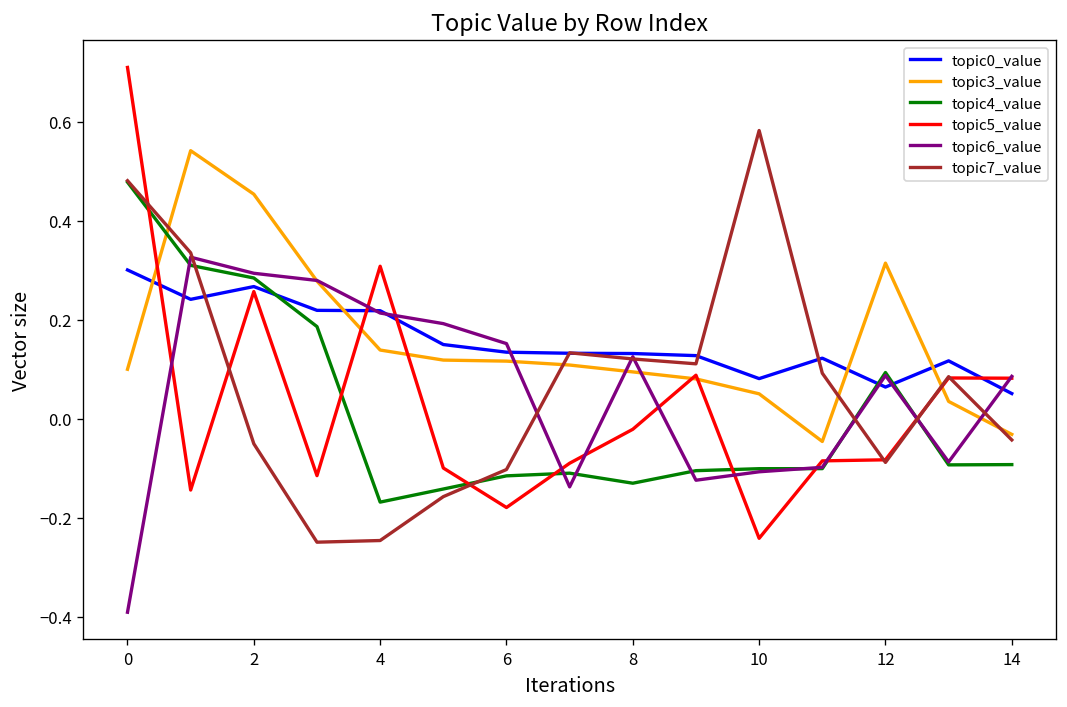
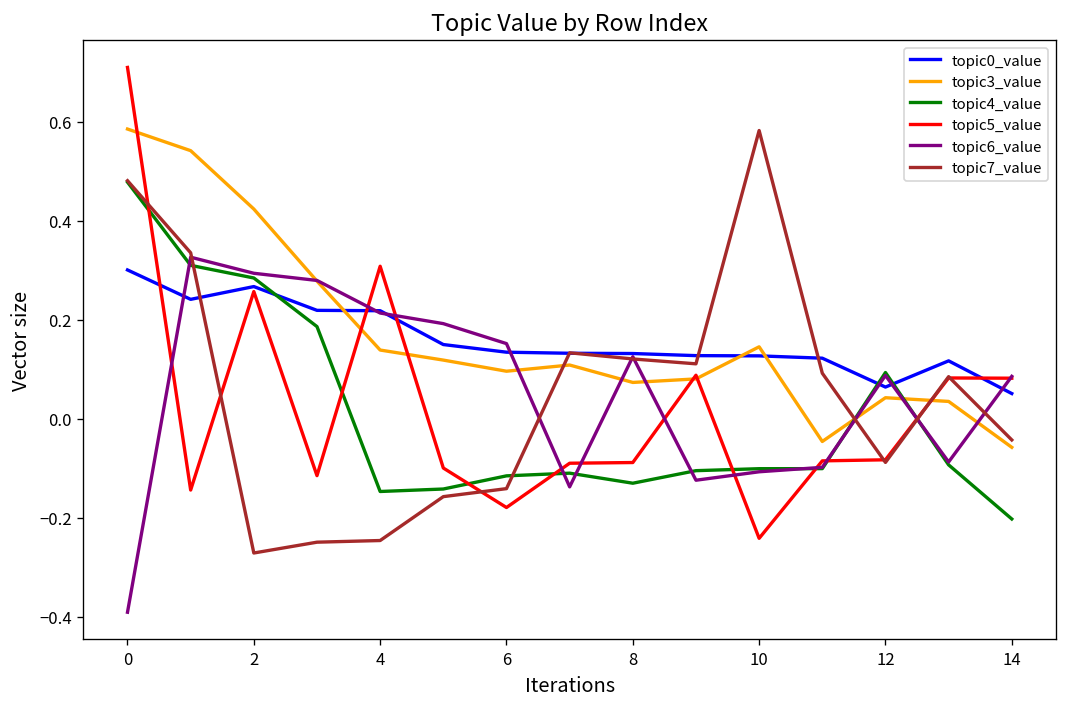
topic3_value, 0: 0.10 -> 0.59
topic3_value, 2: 0.45 -> 0.42
topic7_value, 2: -0.05 -> -0.27
topic4_value, 4: -0.17 -> -0.15
topic3_value, 6: 0.12 -> 0.10
topic7_value, 6: -0.10 -> -0.14
topic3_value, 8: 0.09 -> 0.07
topic5_value, 8: -0.02 -> -0.09
topic0_value, 10: 0.08 -> 0.13
topic3_value, 10: 0.05 -> 0.15
topic3_value, 12: 0.31 -> 0.04
topic3_value, 14: -0.03 -> -0.06
topic4_value, 14: -0.09 -> -0.20
